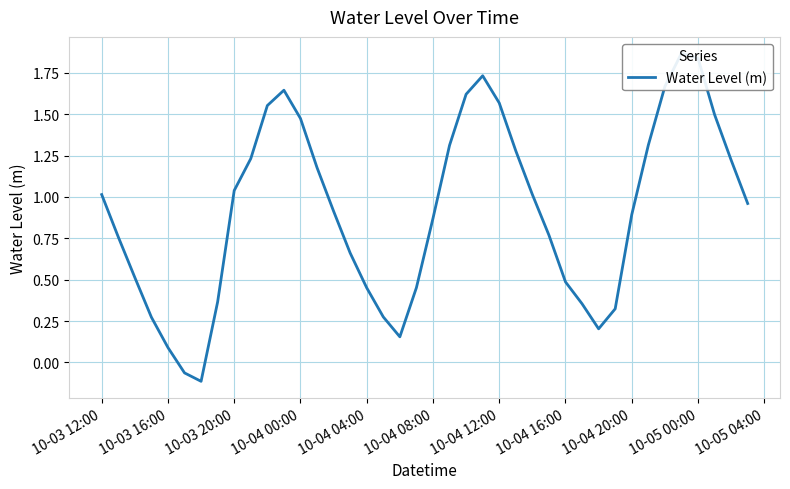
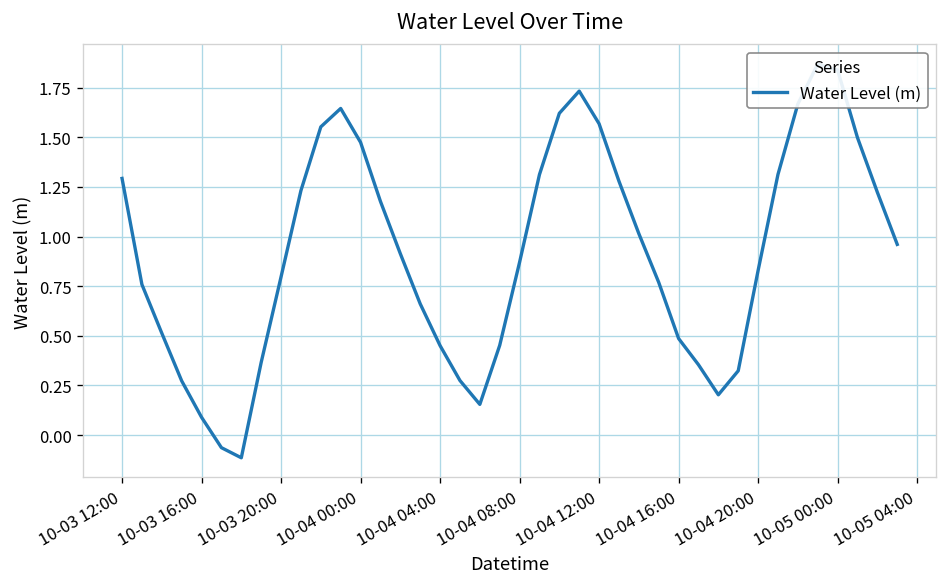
10-03 12:00: 1.01 -> 1.29
10-03 20:00: 1.04 -> 0.80
10-04 20:00: 0.89 -> 0.83
